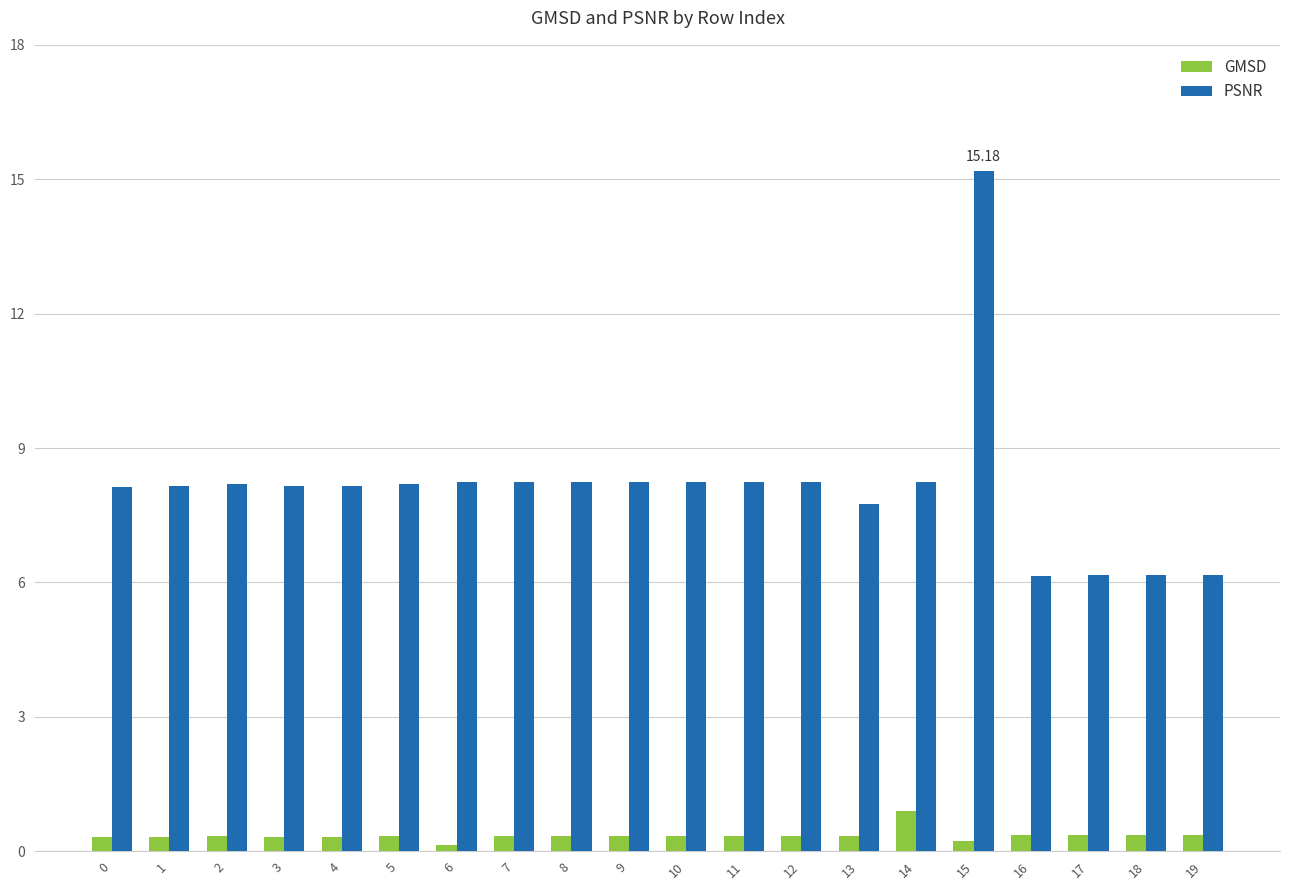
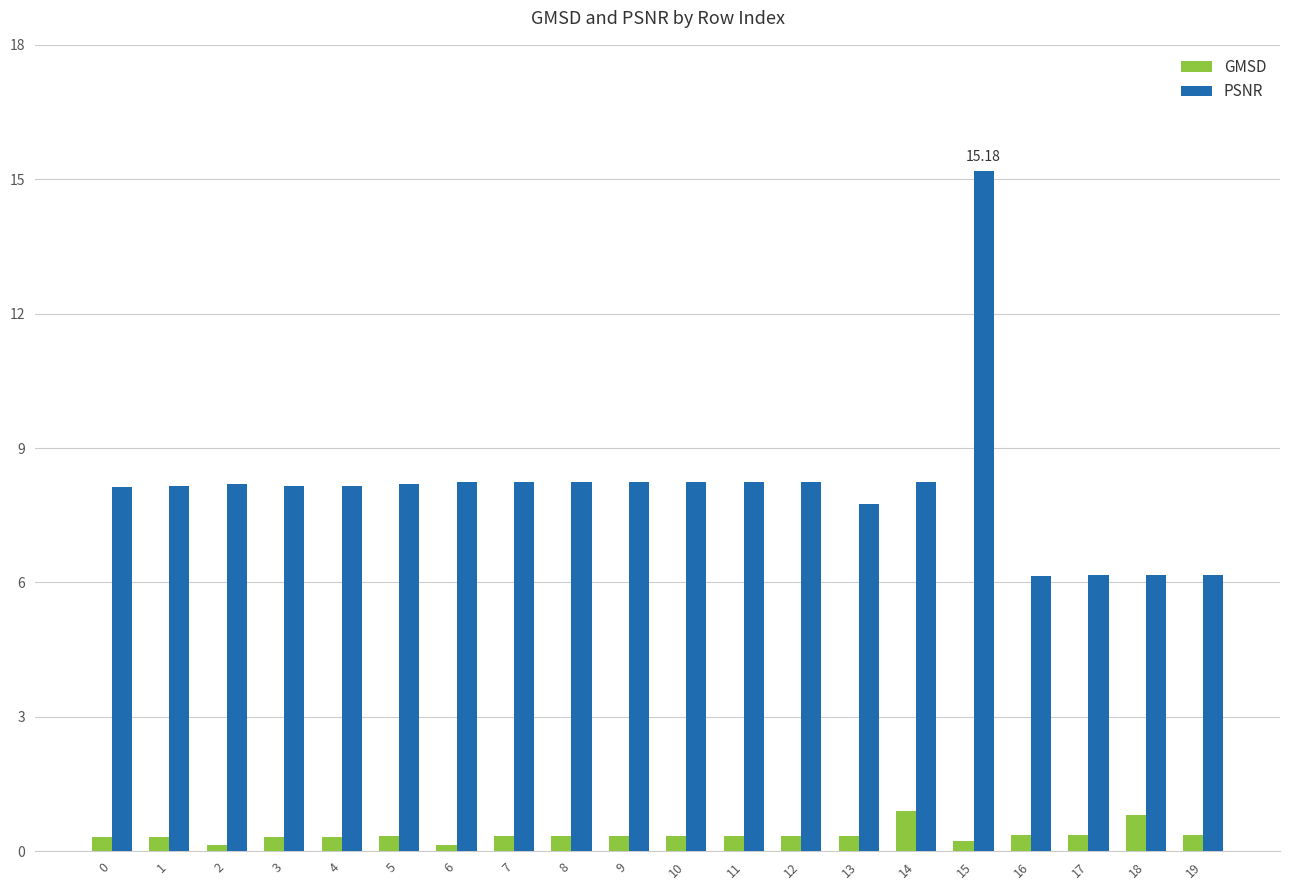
GMSD, 2: 0.3 -> 0.1
GMSD, 18: 0.4 -> 0.8
